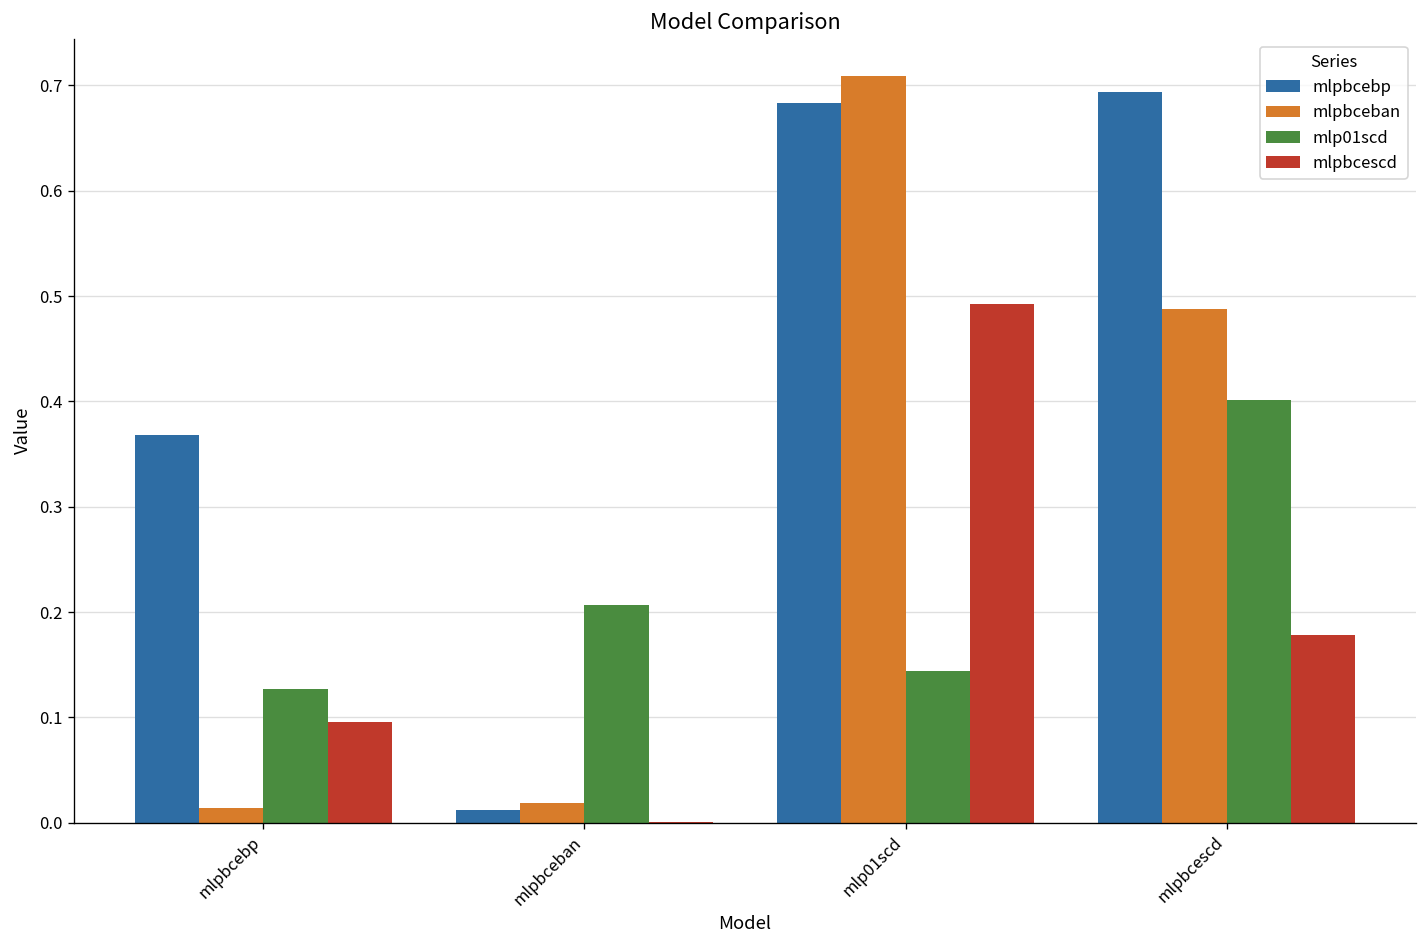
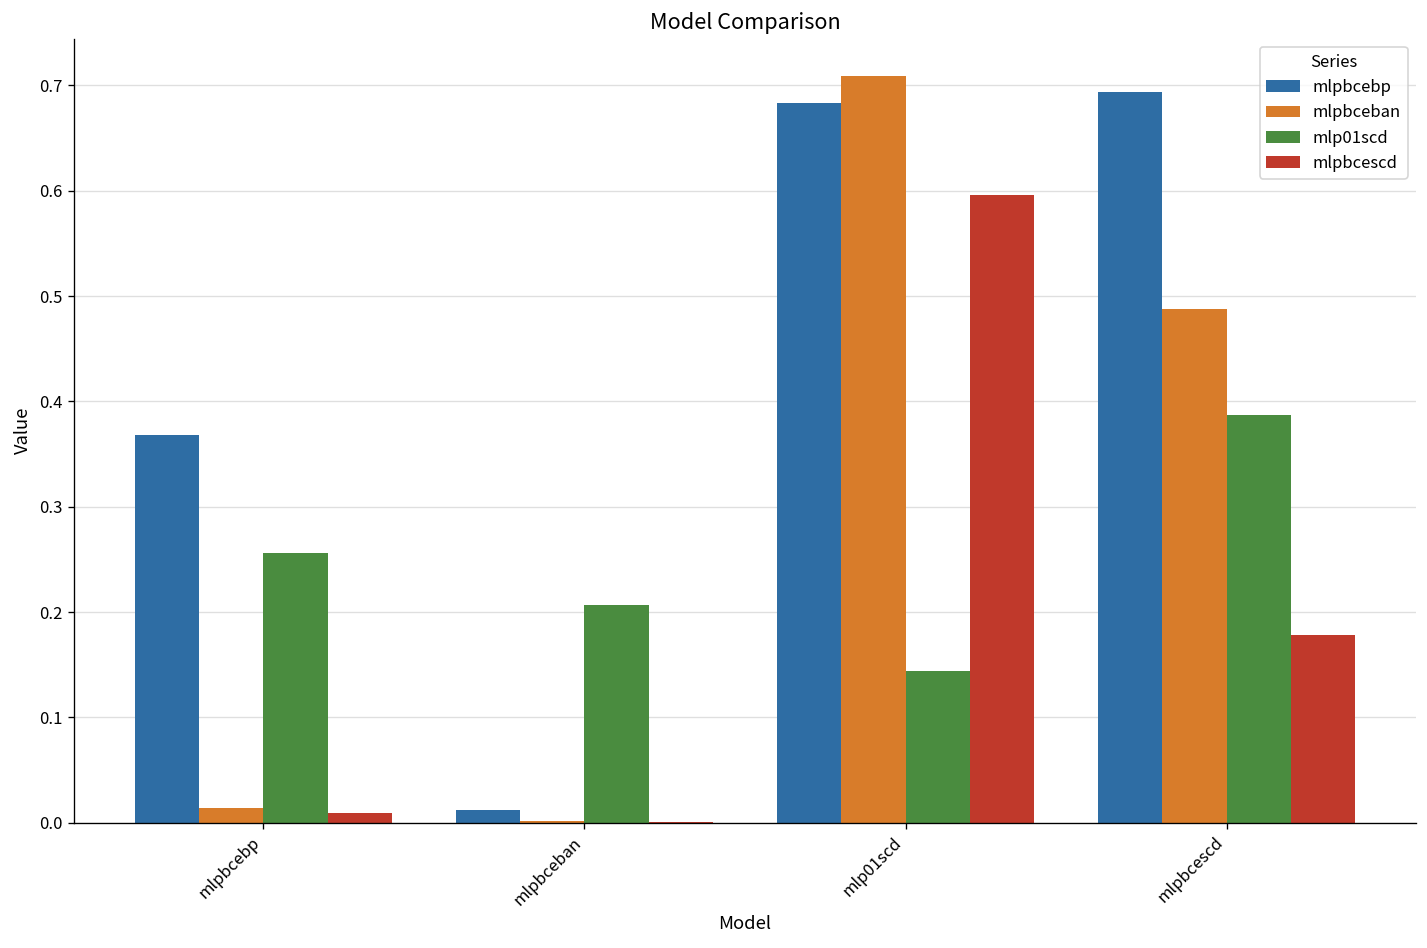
mlp01scd, mlpbcebp: 0.13 -> 0.26
mlpbcescd, mlpbcebp: 0.10 -> 0.01
mlpbceban, mlpbceban: 0.02 -> 0.00
mlpbcescd, mlp01scd: 0.49 -> 0.60
mlp01scd, mlpbcescd: 0.40 -> 0.39
